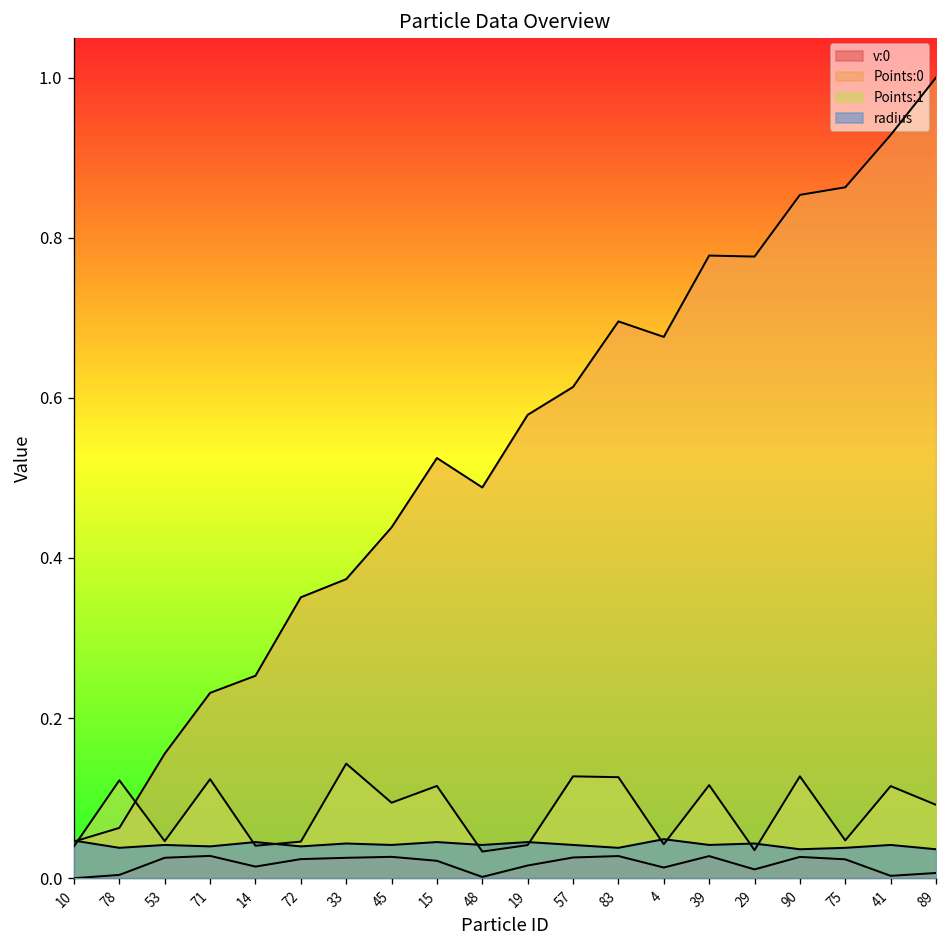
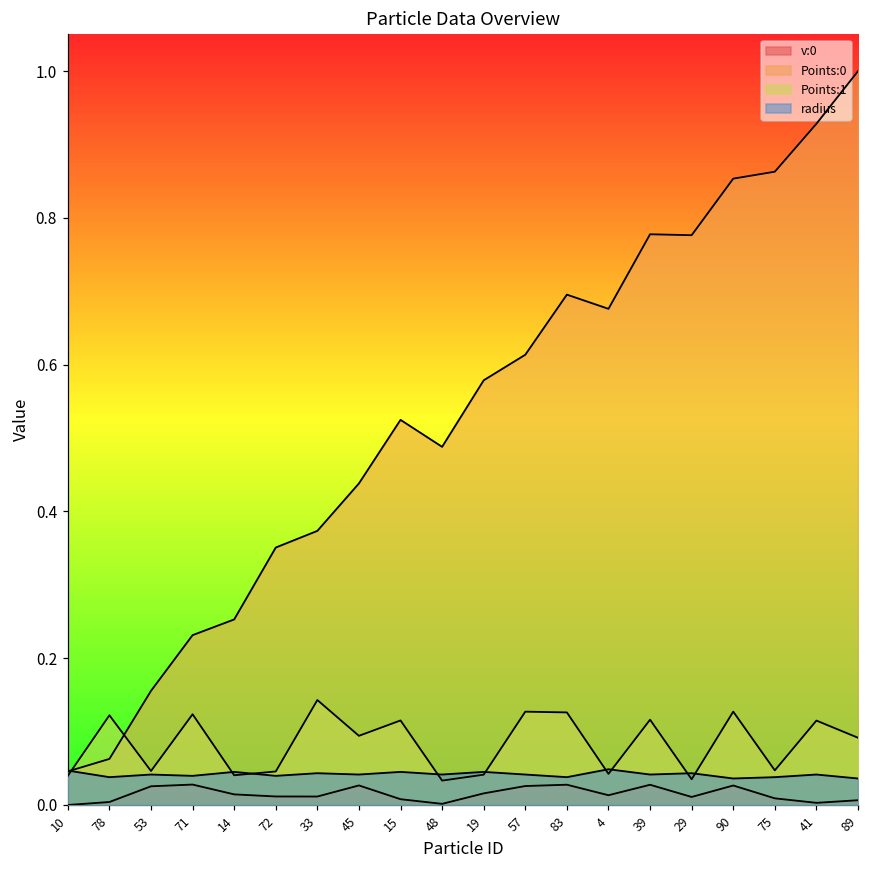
v:0, 72: 0.02 -> 0.01
v:0, 33: 0.03 -> 0.01
v:0, 15: 0.02 -> 0.01
v:0, 75: 0.02 -> 0.01
